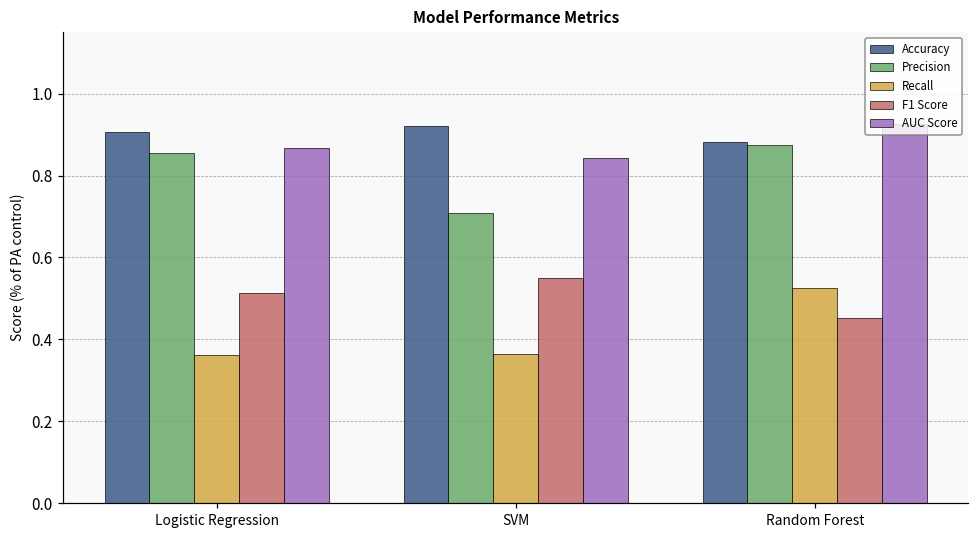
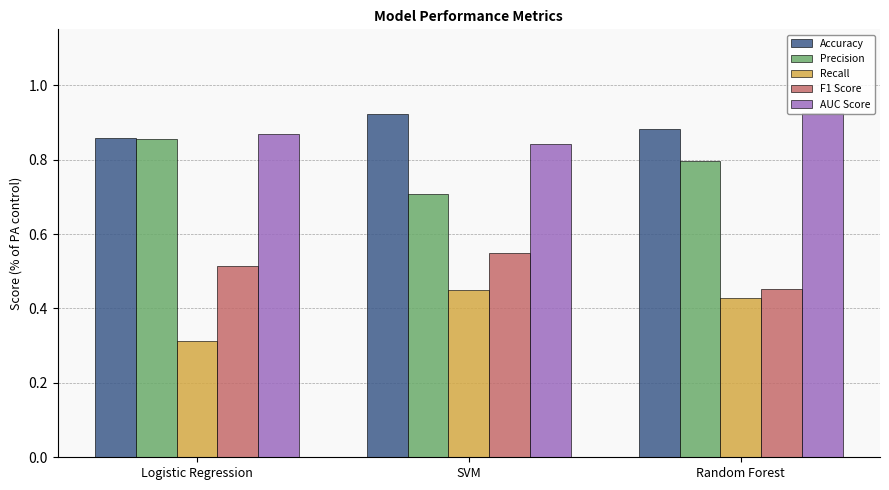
Accuracy, Logistic Regression: 0.91 -> 0.86
Recall, Logistic Regression: 0.36 -> 0.31
Recall, SVM: 0.36 -> 0.45
Precision, Random Forest: 0.87 -> 0.80
Recall, Random Forest: 0.52 -> 0.43
